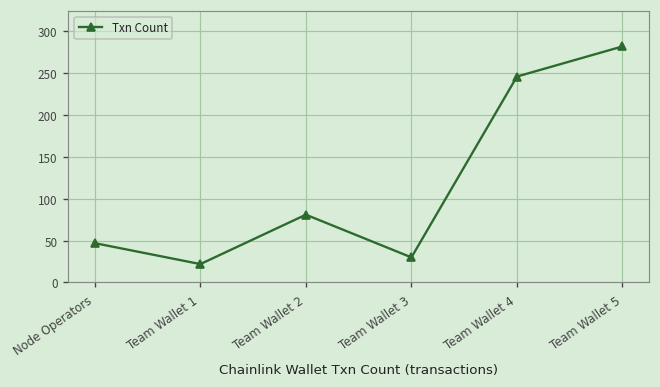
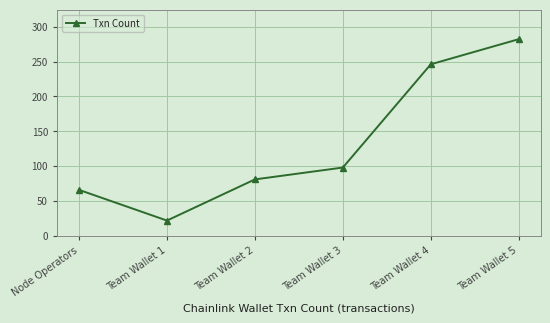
Node Operators: 50 -> 70
Team Wallet 3: 30 -> 100
